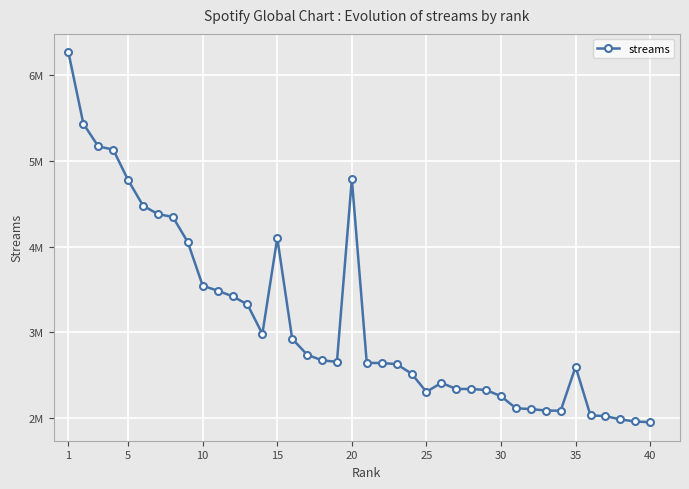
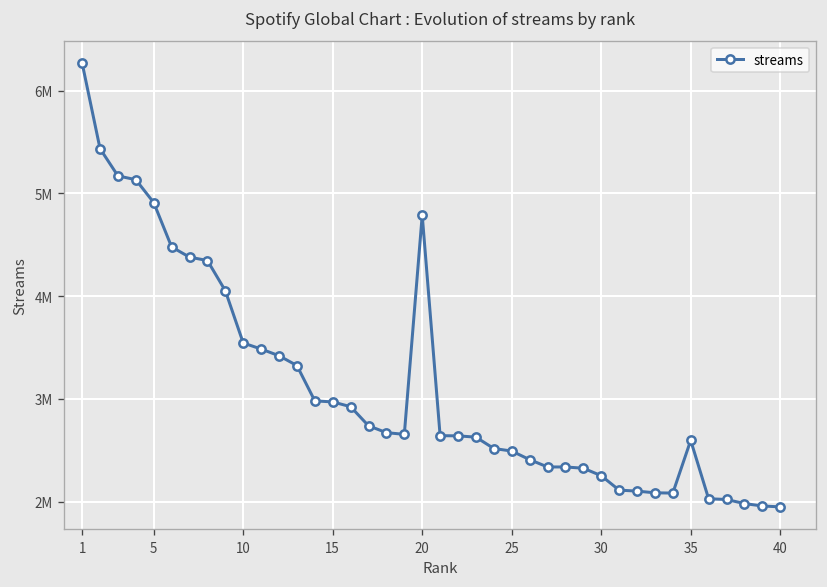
5: 4800000 -> 4900000
15: 4100000 -> 3000000
25: 2300000 -> 2500000
